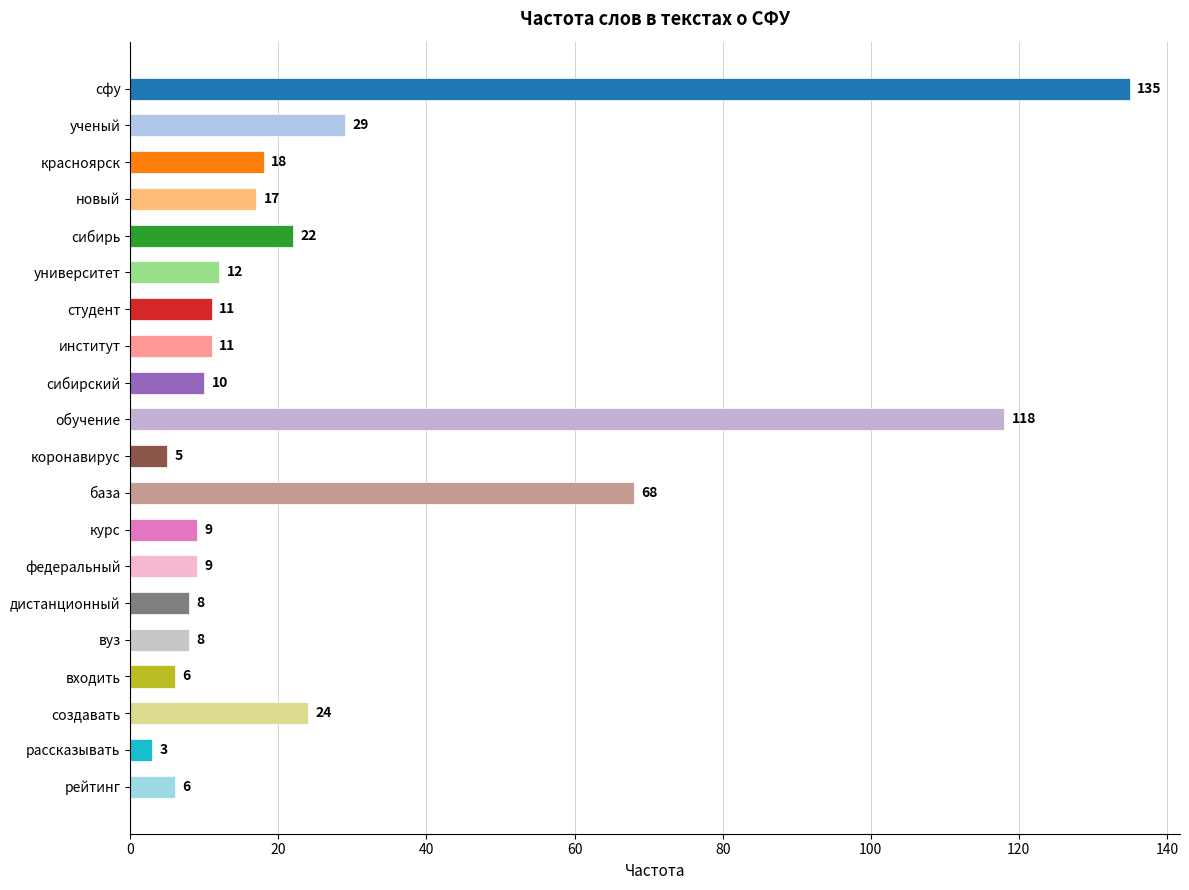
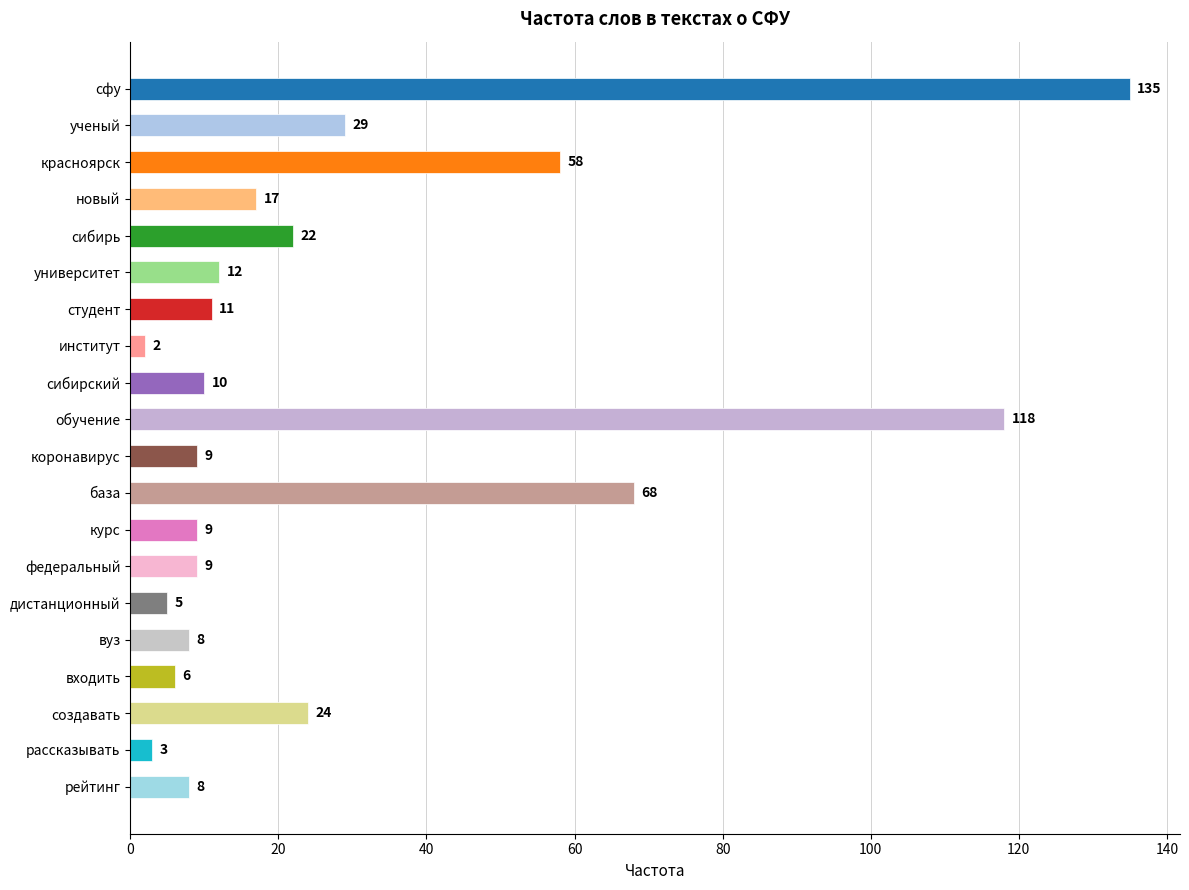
красноярск: 18 -> 58
институт: 11 -> 2
коронавирус: 5 -> 9
дистанционный: 8 -> 5
рейтинг: 6 -> 8
